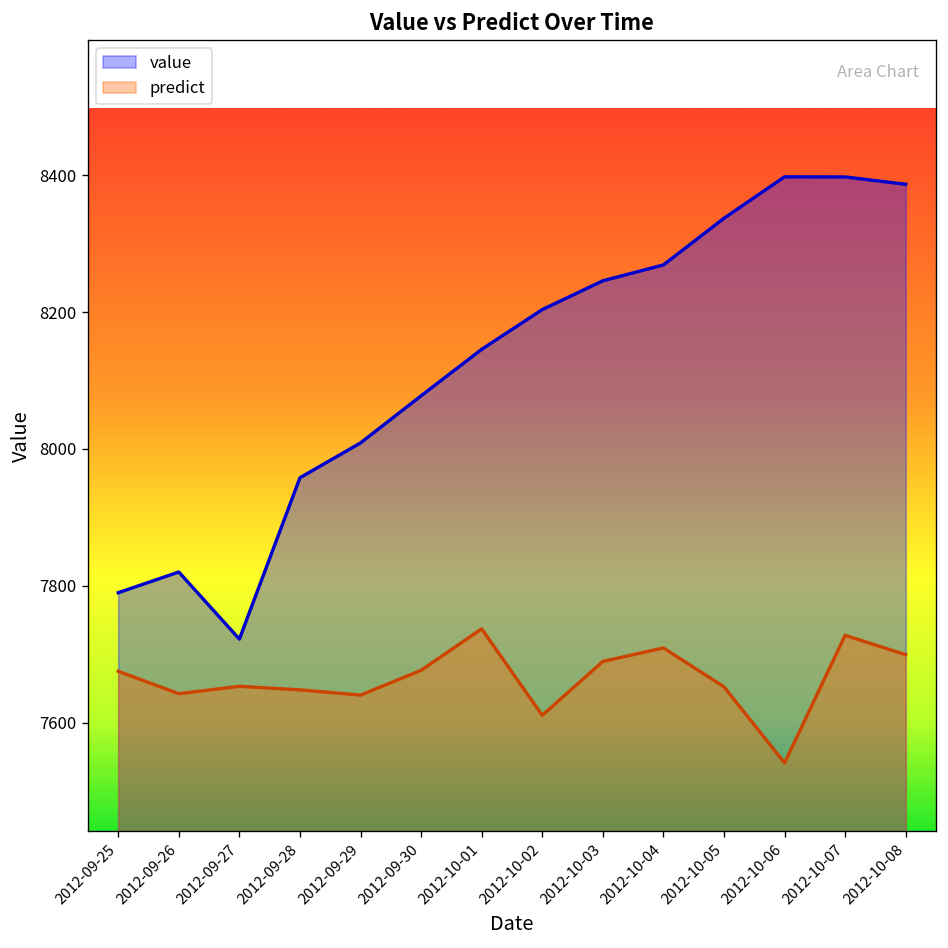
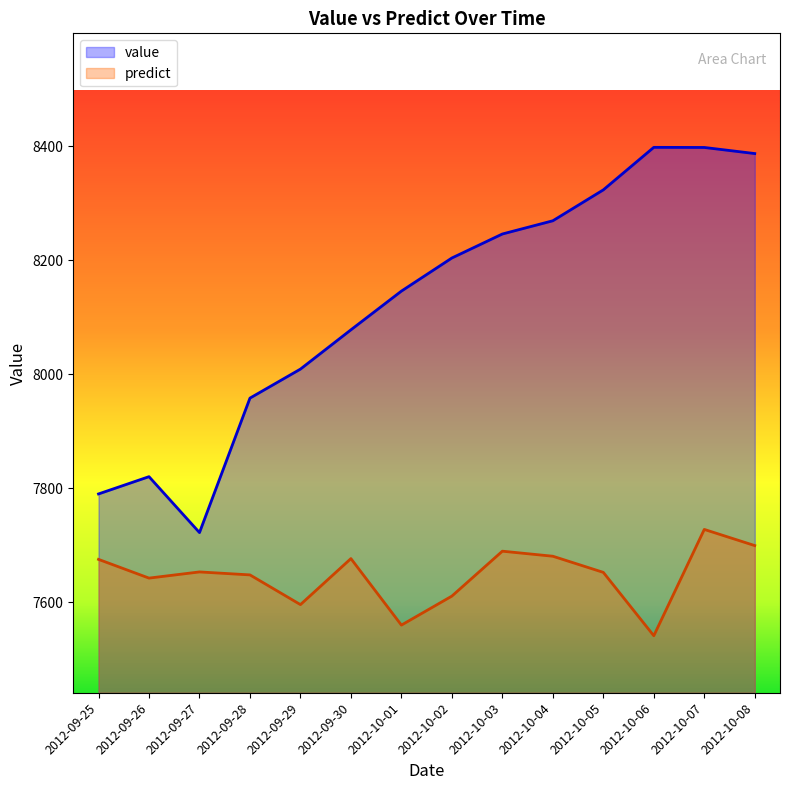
predict, 2012-09-29: 7640 -> 7600
predict, 2012-10-01: 7740 -> 7560
predict, 2012-10-04: 7710 -> 7680
value, 2012-10-05: 8340 -> 8320
